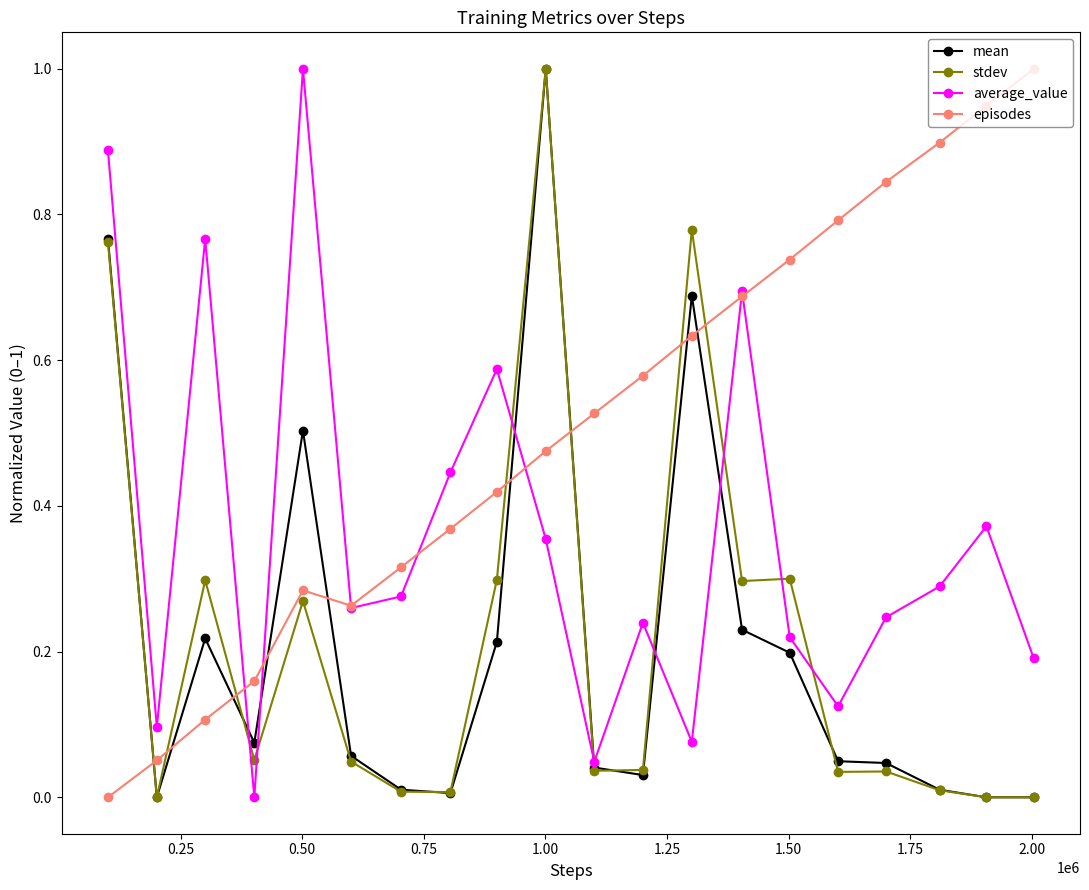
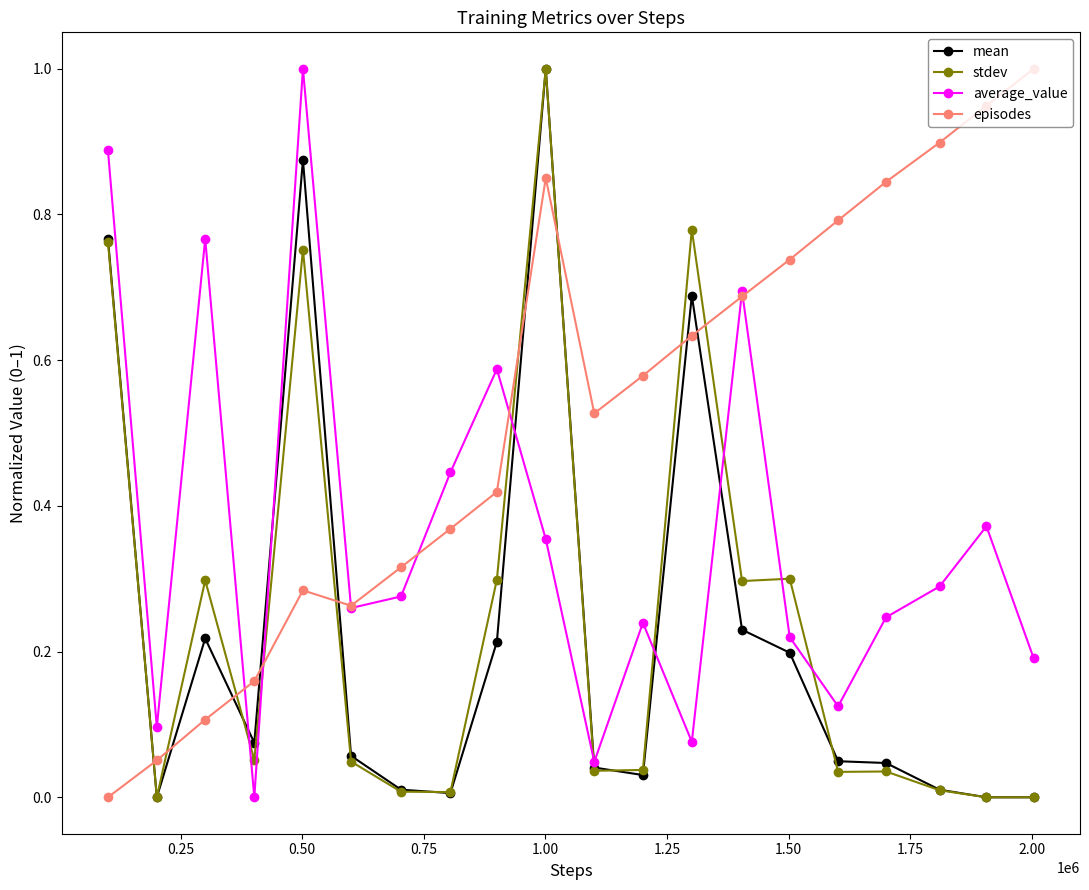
mean, 0.50: 0.50 -> 0.88
stdev, 0.50: 0.27 -> 0.75
episodes, 1.00: 0.48 -> 0.85
